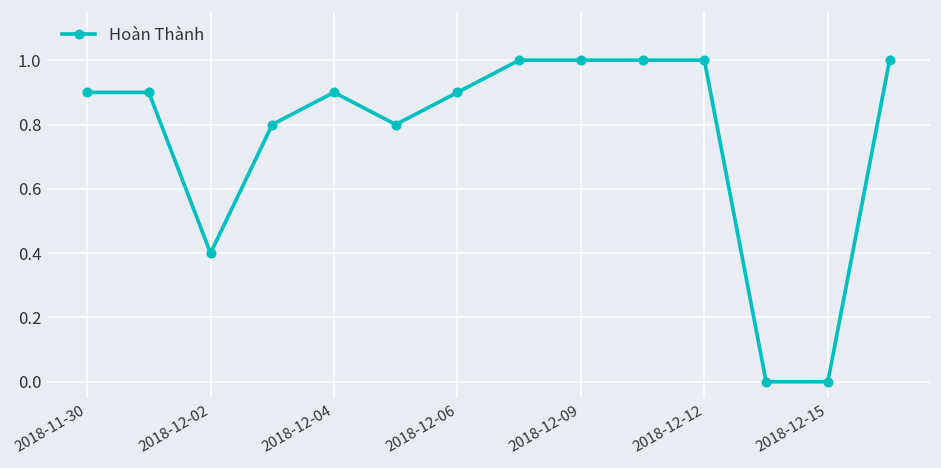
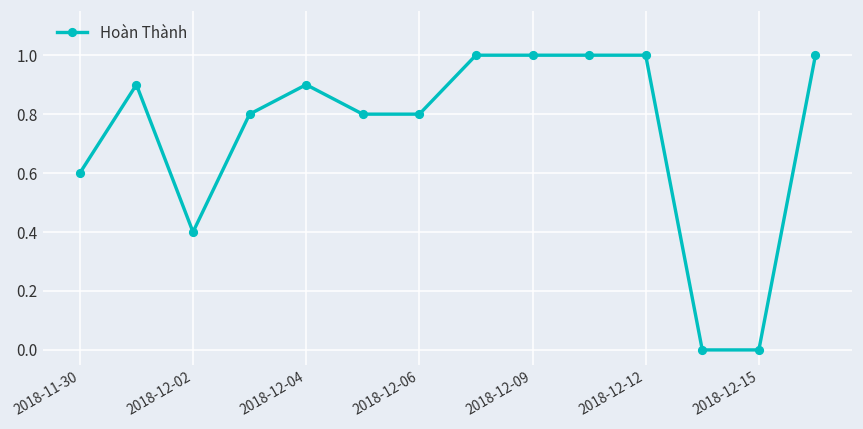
2018-11-30: 0.9 -> 0.6
2018-12-06: 0.9 -> 0.8
